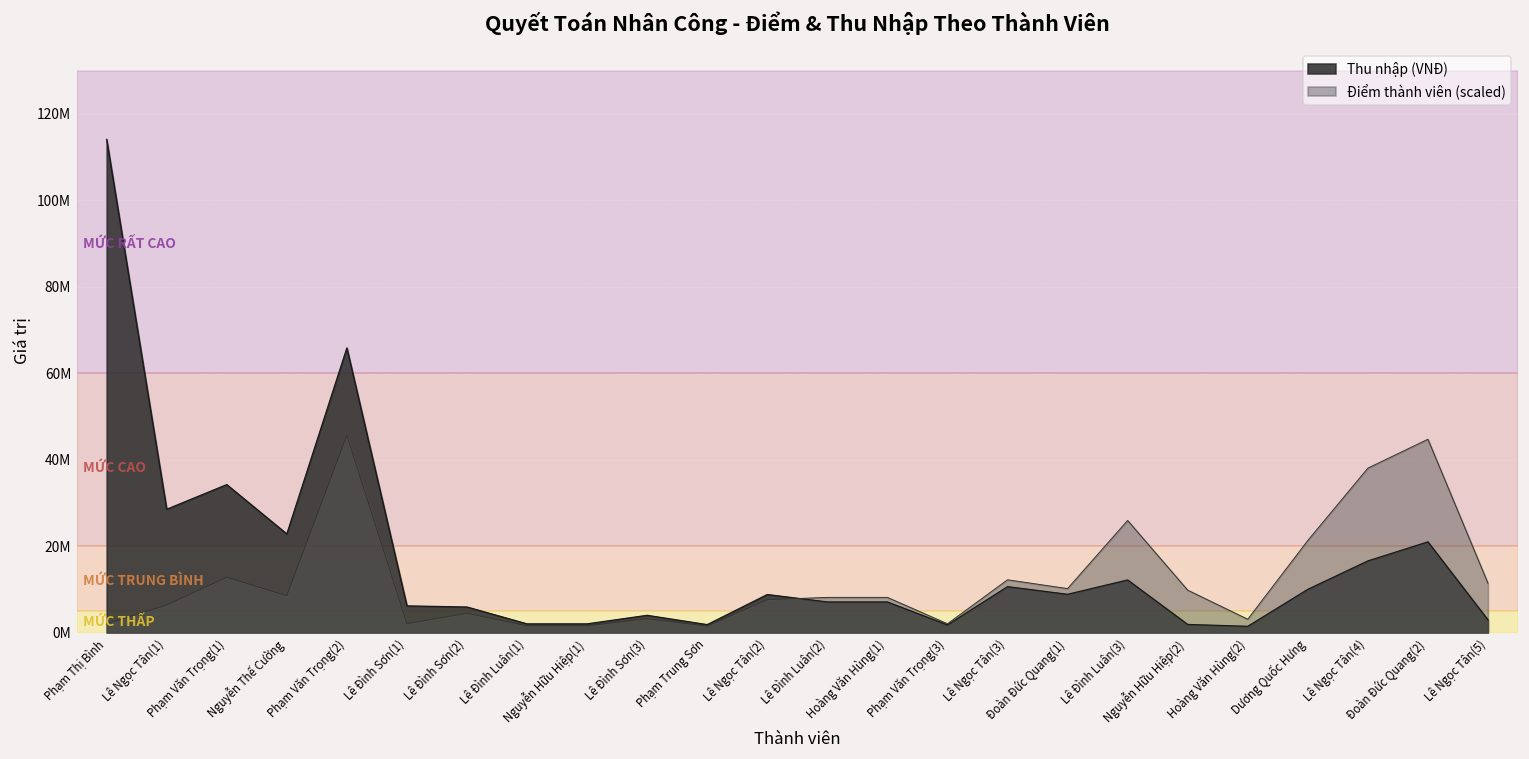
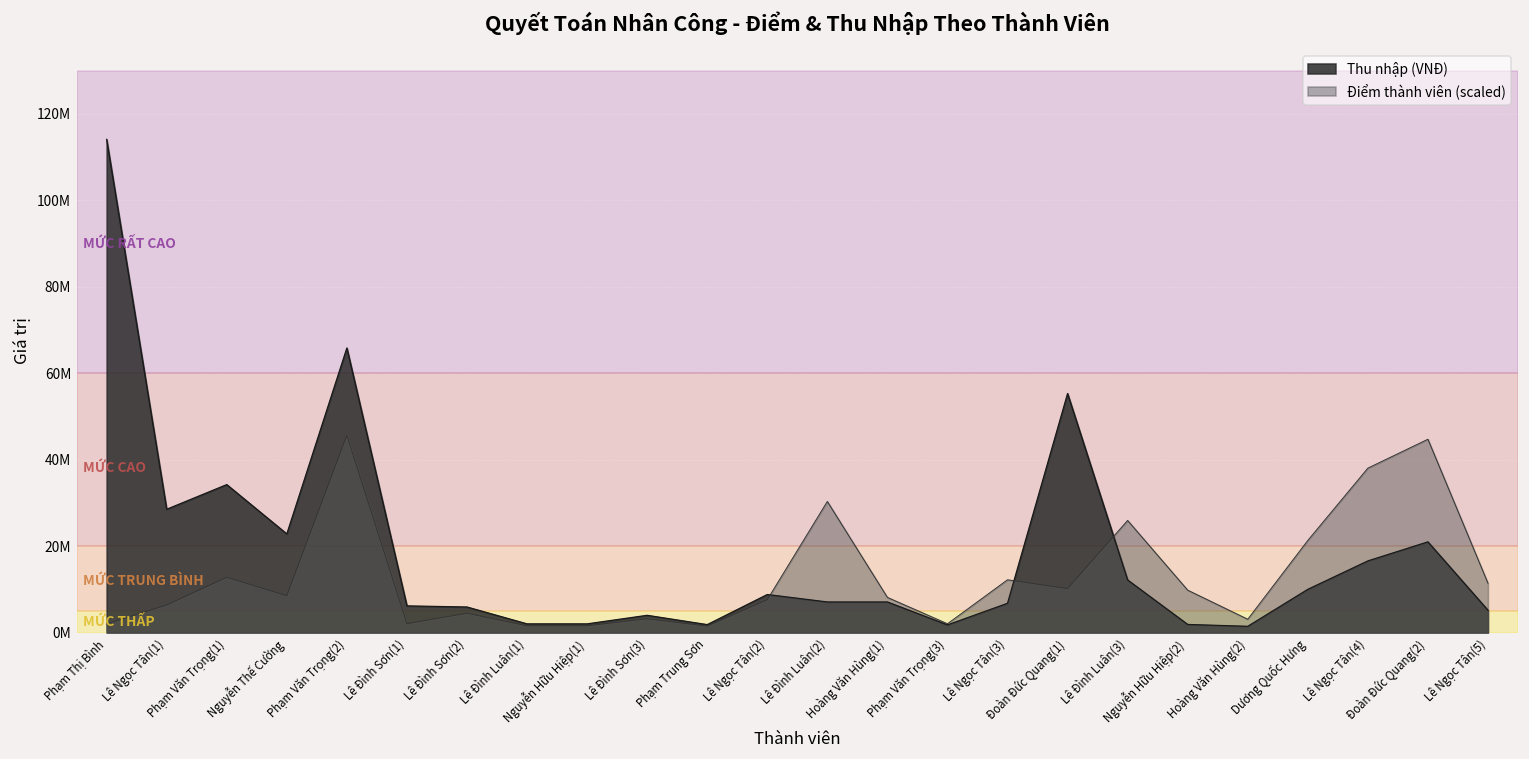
Điểm thành viên (scaled), Lê Đình Luân(2): 8000000 -> 30000000
Thu nhập (VNĐ), Lê Ngọc Tân(3): 11000000 -> 7000000
Thu nhập (VNĐ), Đoàn Đức Quang(1): 9000000 -> 55000000
Thu nhập (VNĐ), Lê Ngọc Tân(5): 3000000 -> 5000000
